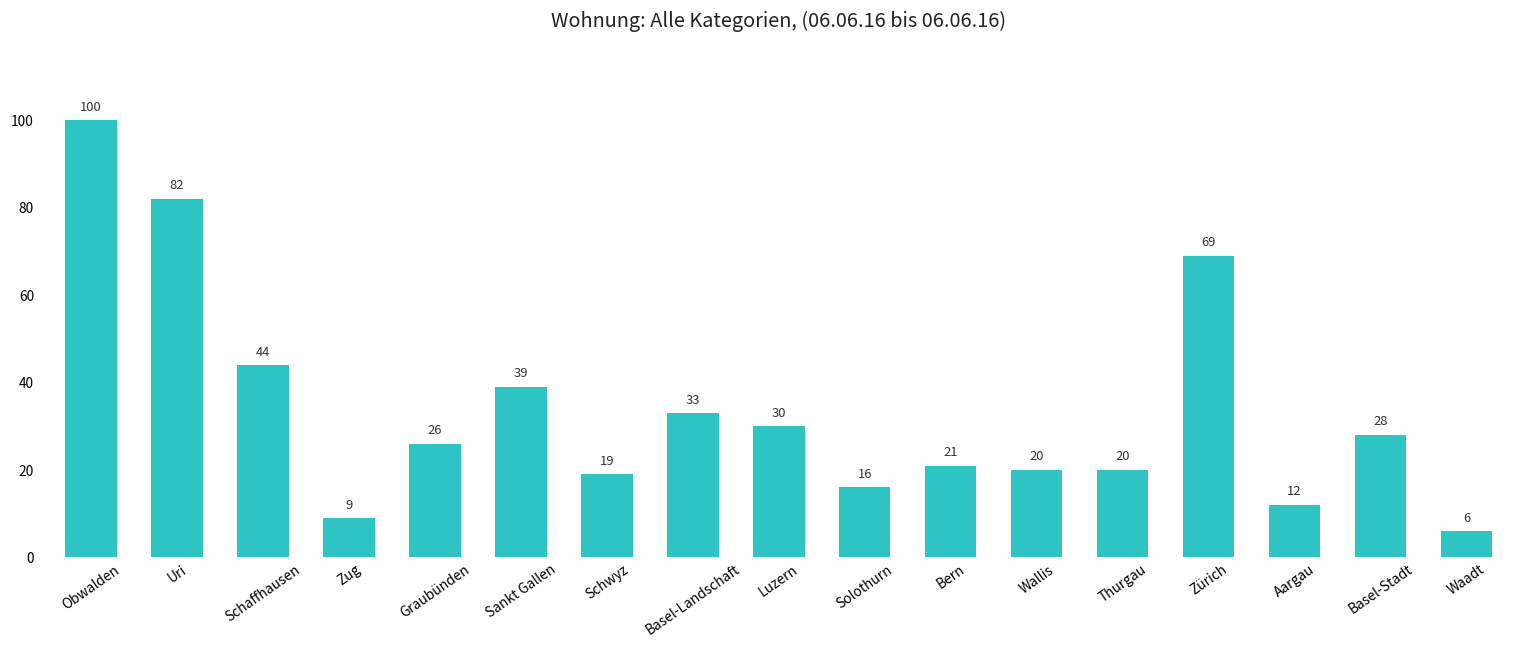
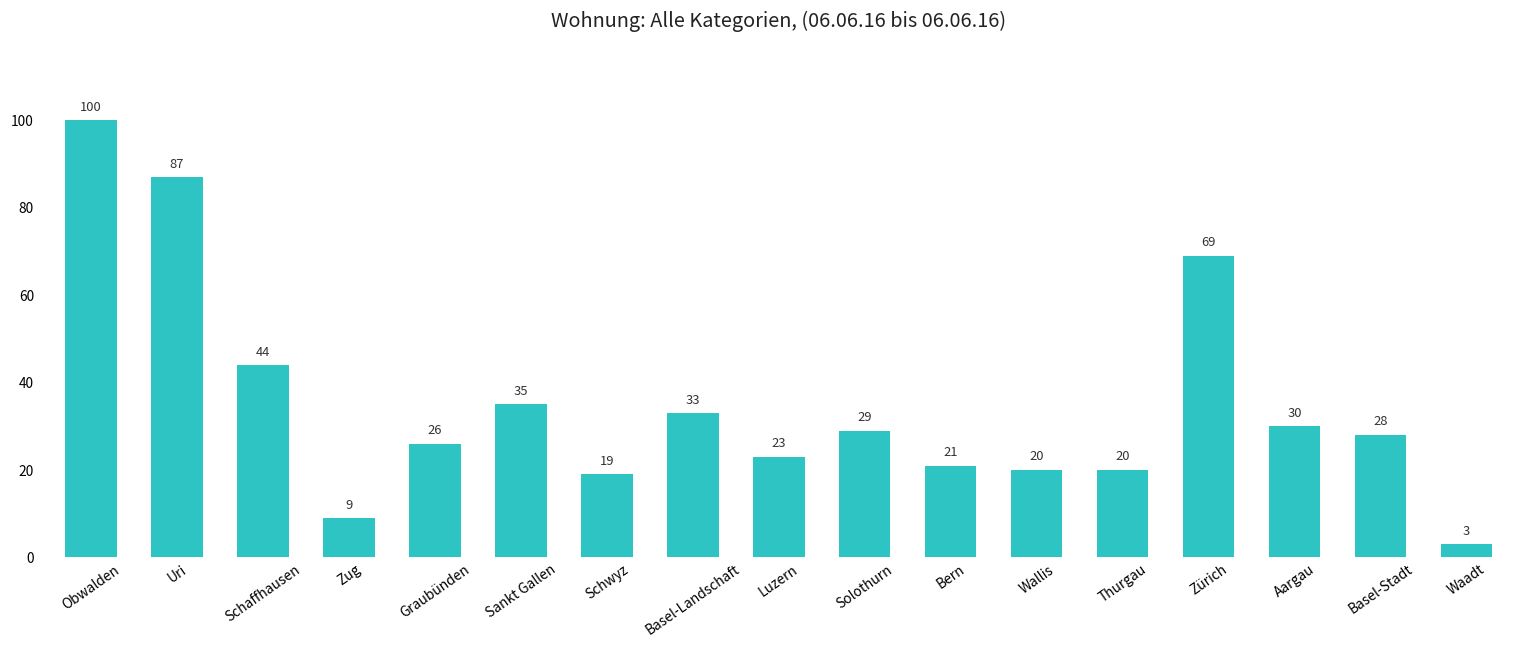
Uri: 82 -> 87
Sankt Gallen: 39 -> 35
Luzern: 30 -> 23
Solothurn: 16 -> 29
Aargau: 12 -> 30
Waadt: 6 -> 3
